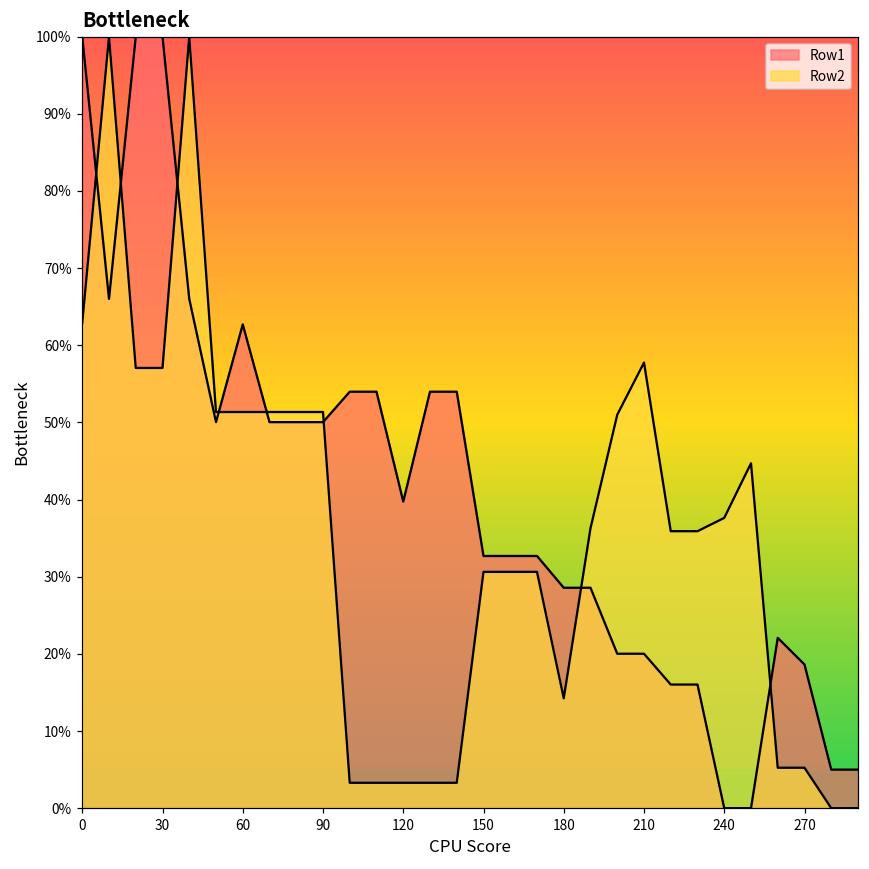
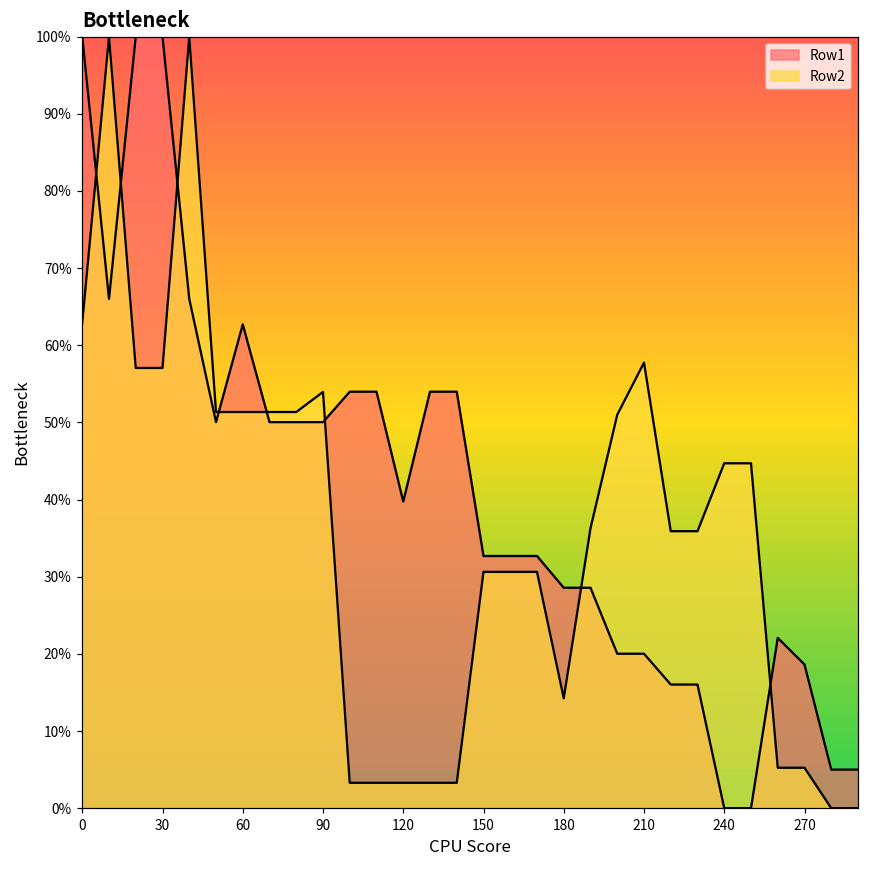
Row2, 90: 51% -> 54%
Row2, 240: 38% -> 45%
